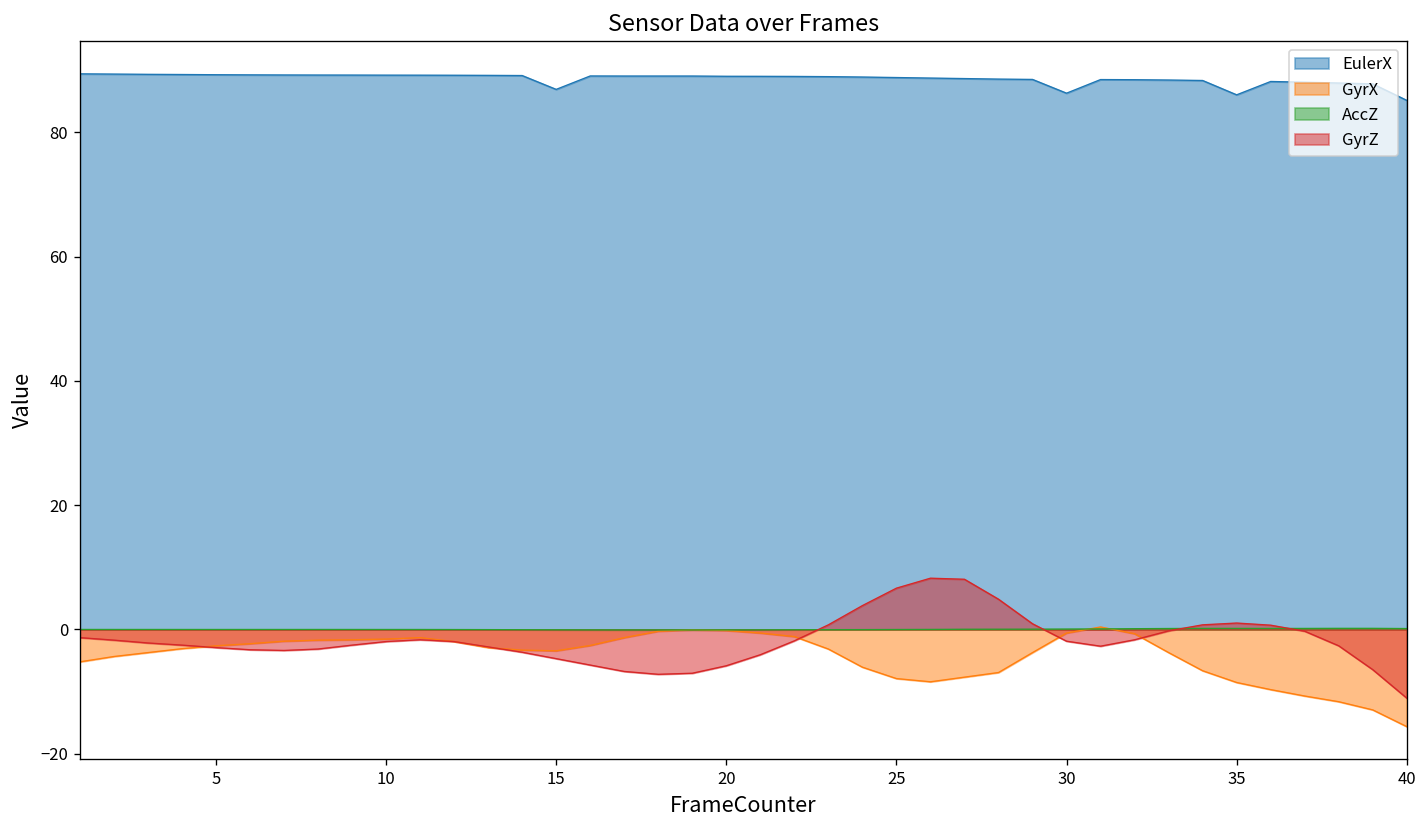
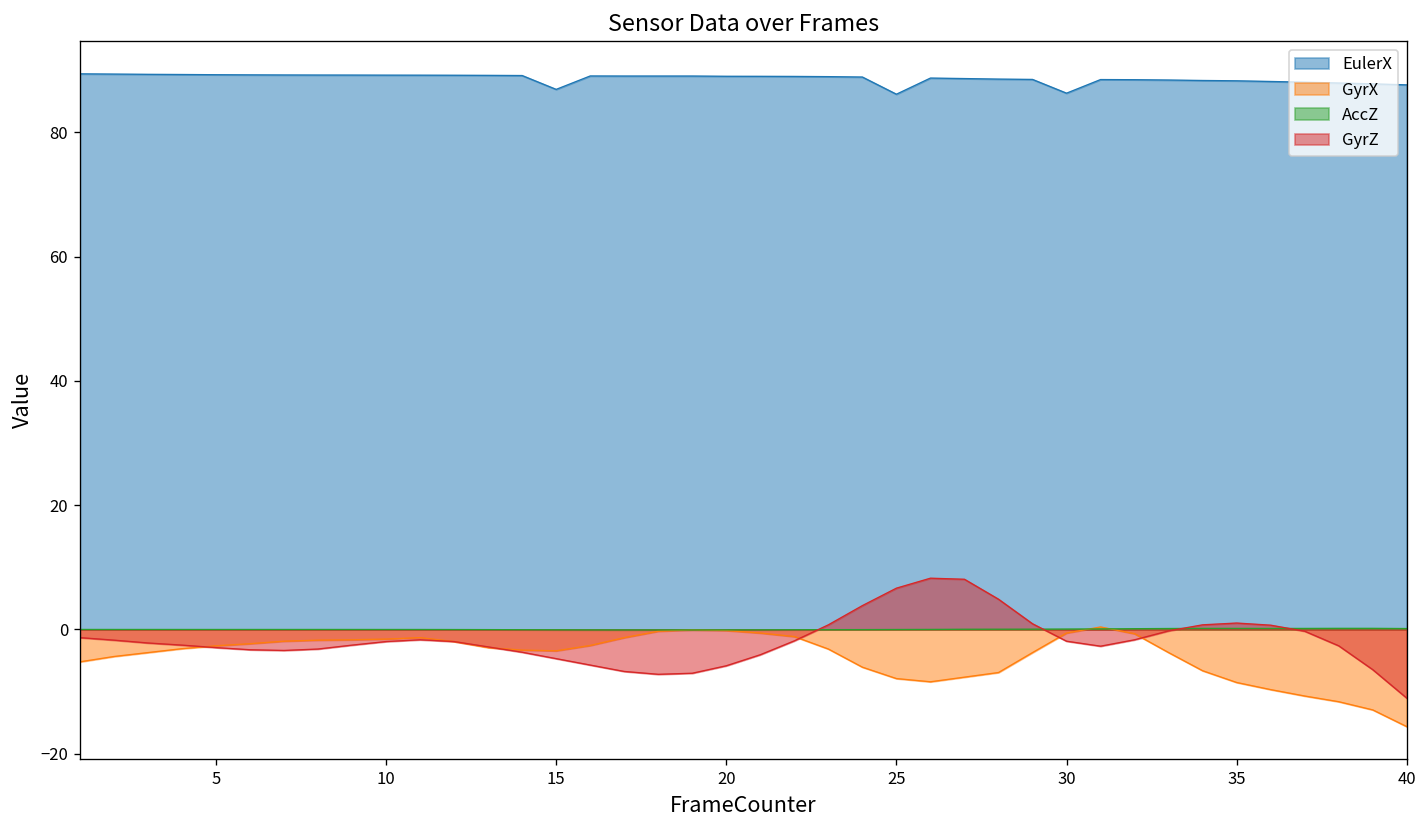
EulerX, 25: 89 -> 86
EulerX, 35: 86 -> 88
EulerX, 40: 85 -> 88
